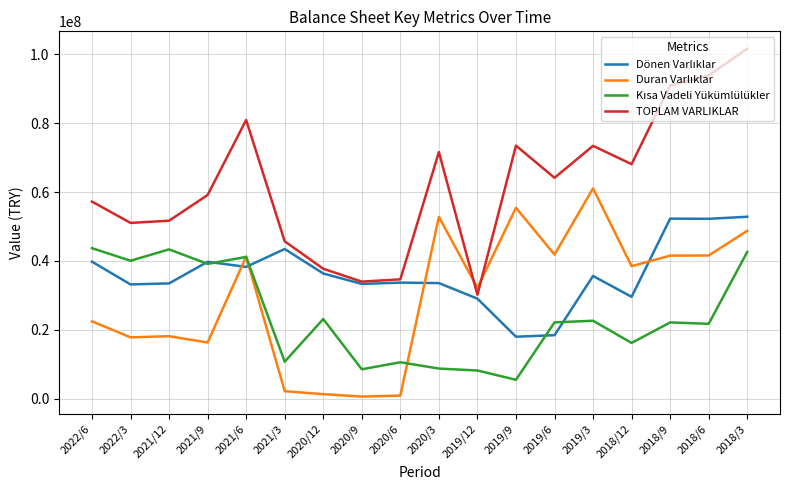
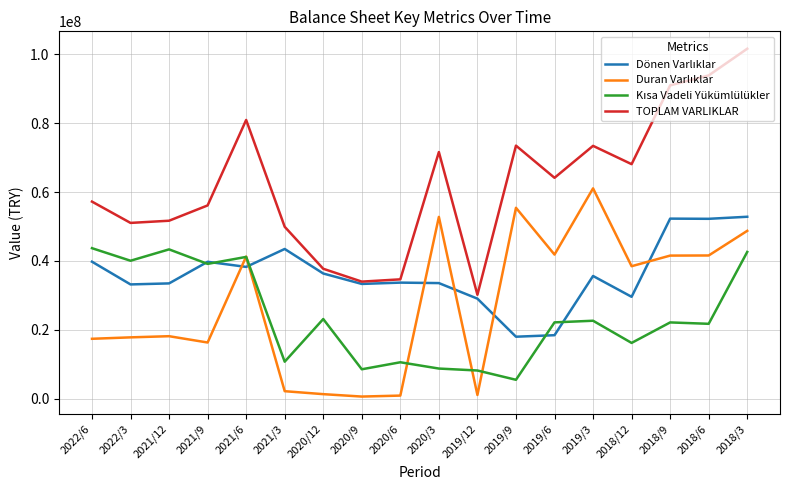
Duran Varlıklar, 2022/6: 22000000 -> 17000000
TOPLAM VARLIKLAR, 2021/9: 59000000 -> 56000000
TOPLAM VARLIKLAR, 2021/3: 46000000 -> 50000000
Duran Varlıklar, 2019/12: 32000000 -> 1000000
